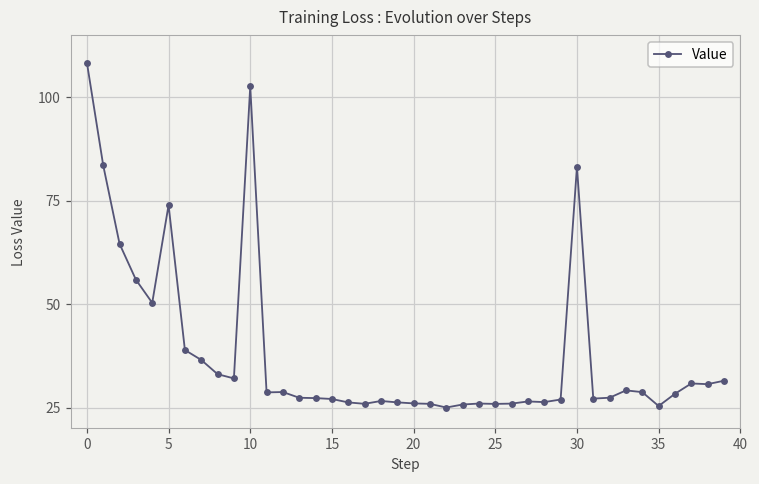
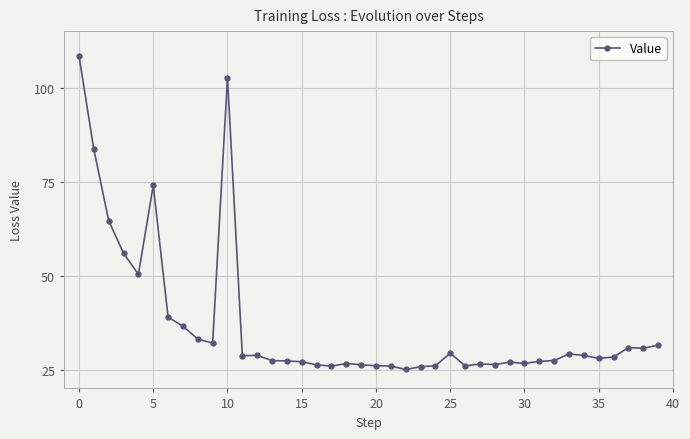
25: 26 -> 29
30: 83 -> 27
35: 25 -> 28
